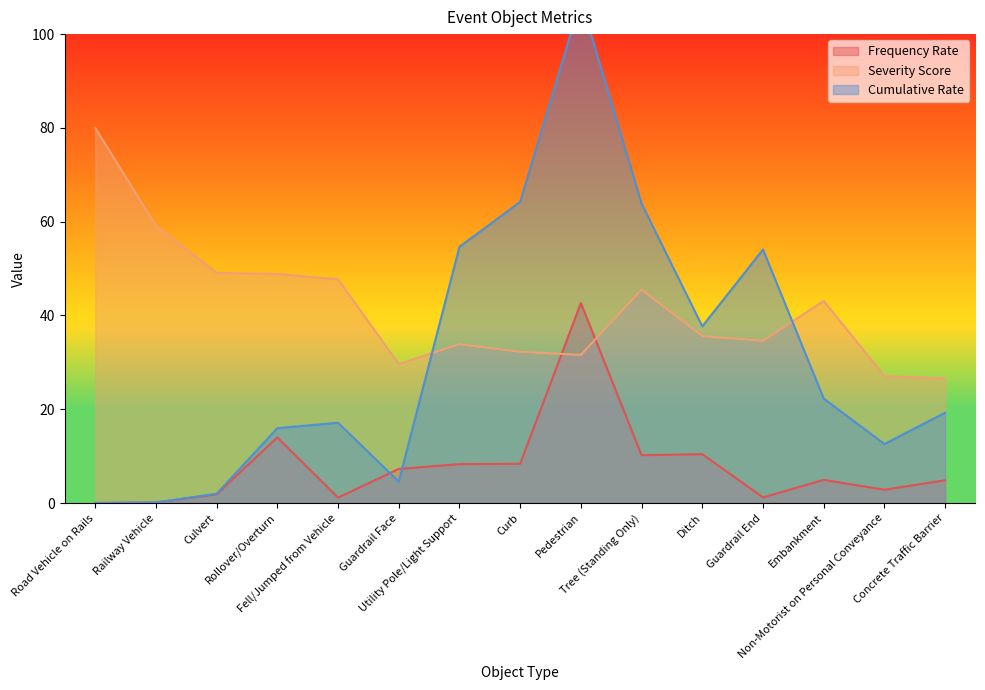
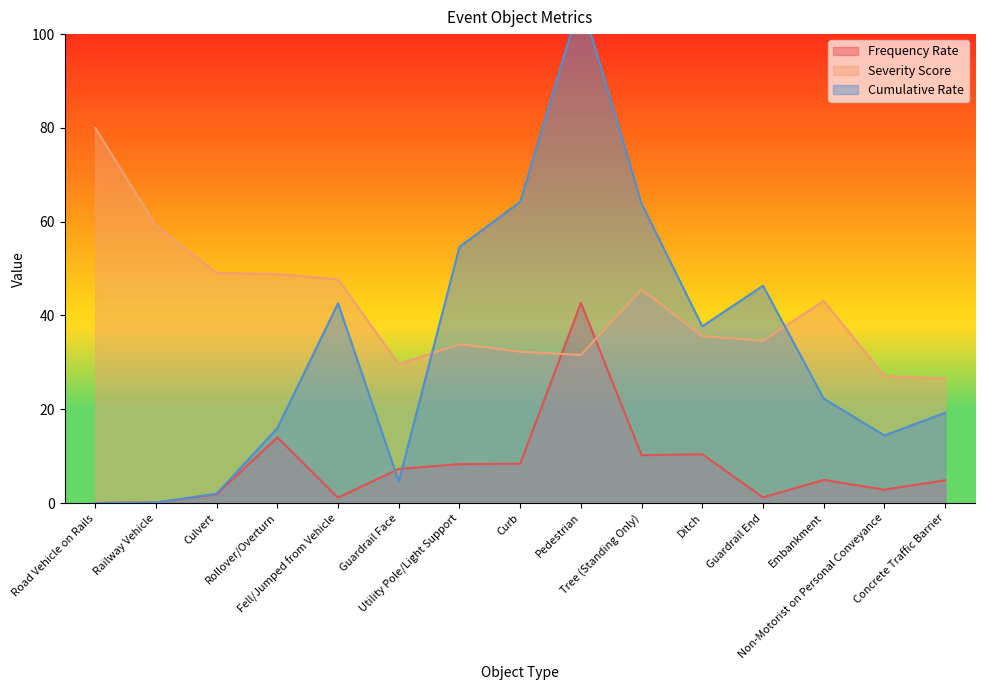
Cumulative Rate, Fell/Jumped from Vehicle: 17 -> 43
Cumulative Rate, Guardrail End: 54 -> 46
Cumulative Rate, Non-Motorist on Personal Conveyance: 13 -> 14
